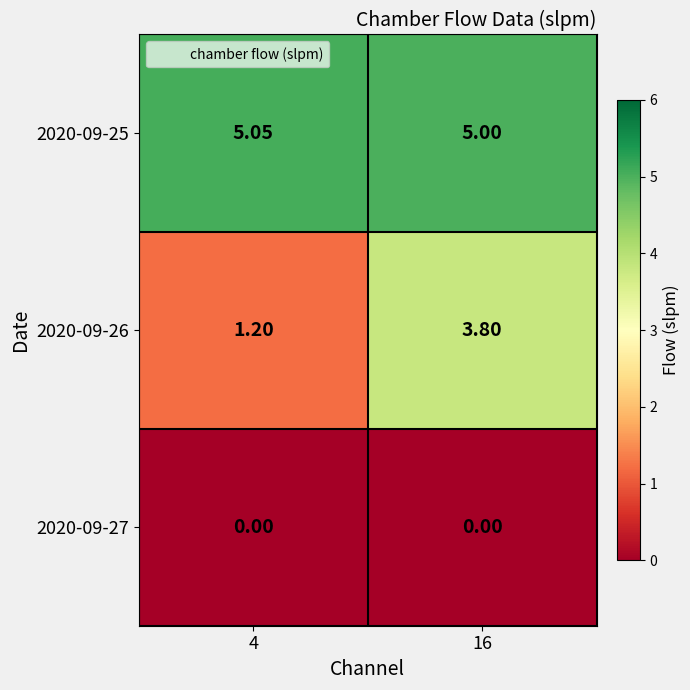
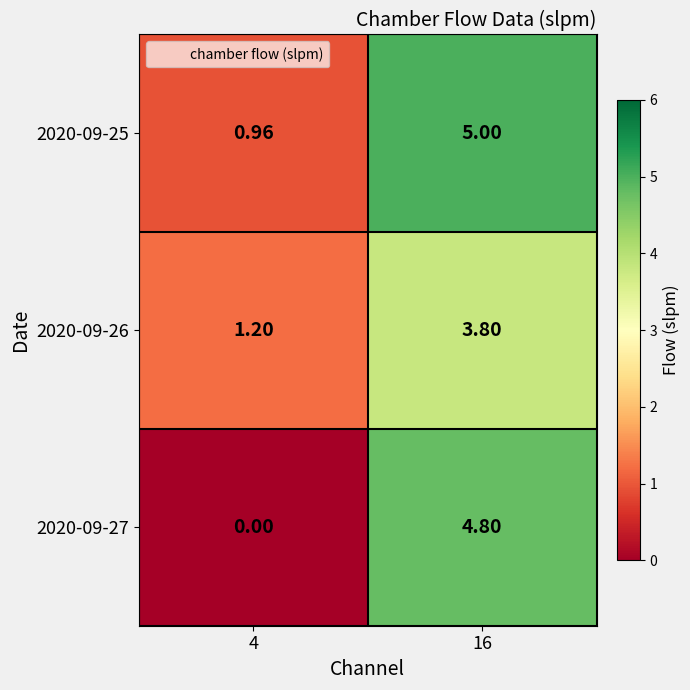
2020-09-25, 4: 5.05 -> 0.96
2020-09-27, 16: 0.00 -> 4.80
